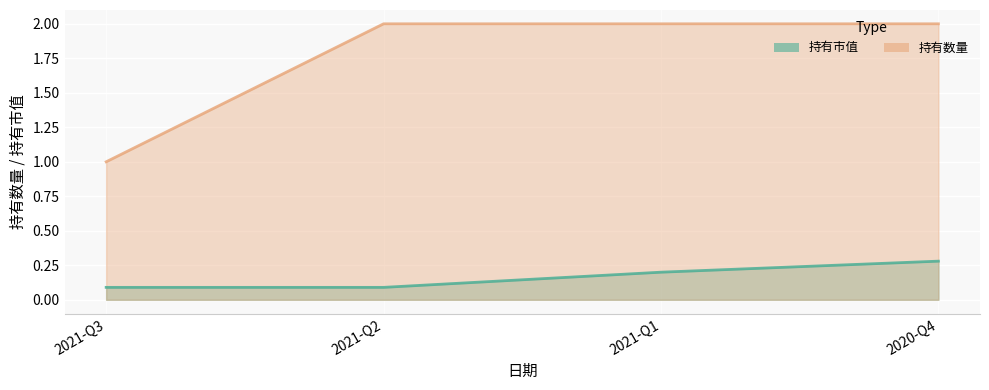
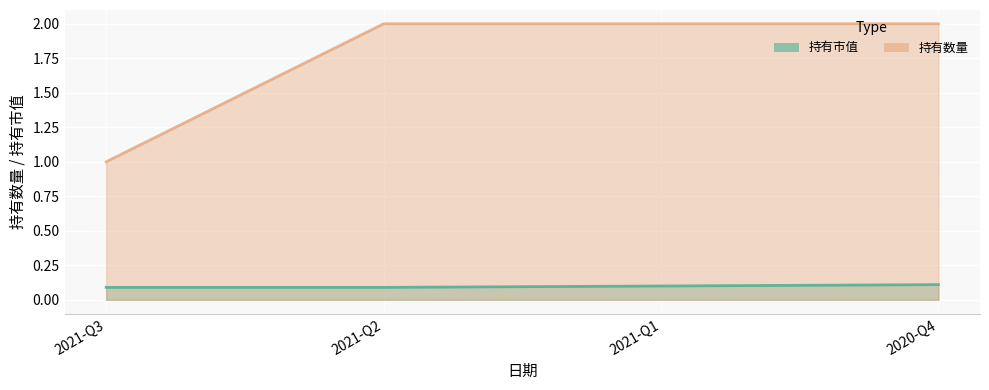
持有市值, 2021-Q1: 0.2 -> 0.1
持有市值, 2020-Q4: 0.28 -> 0.11
